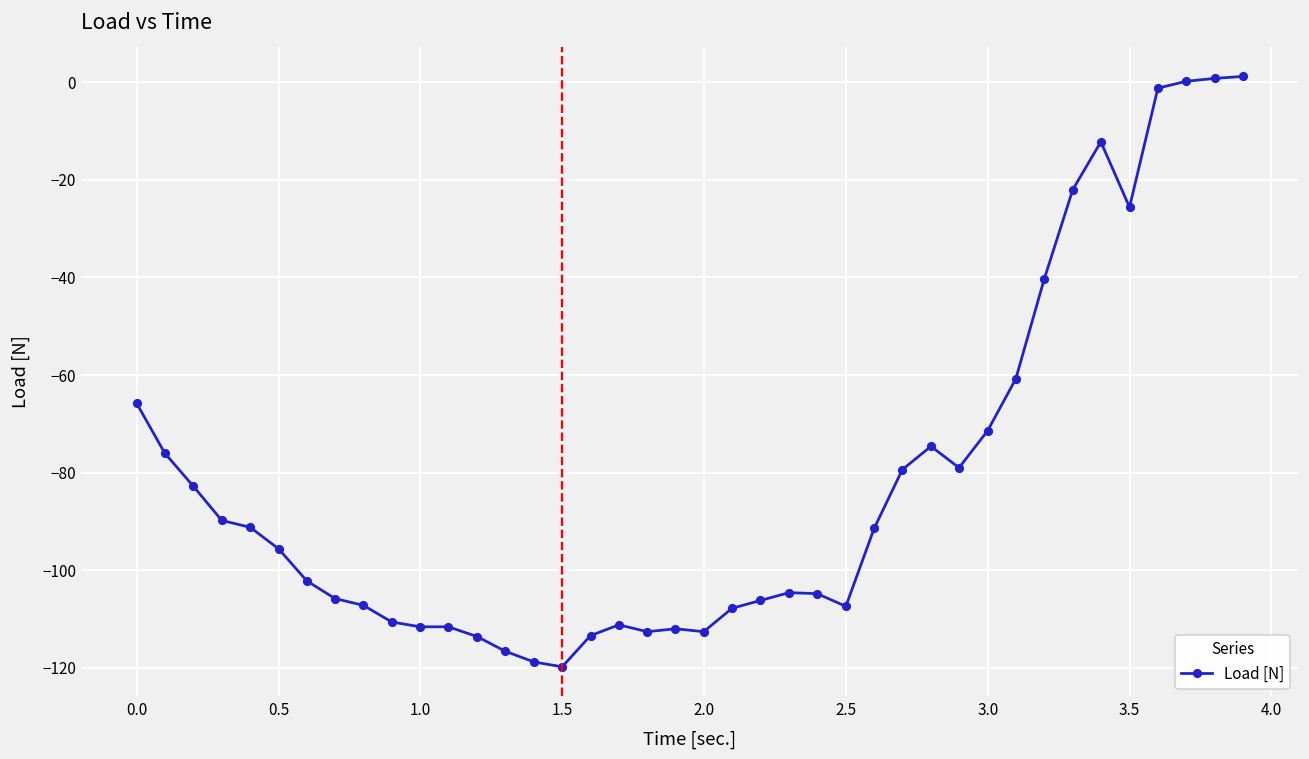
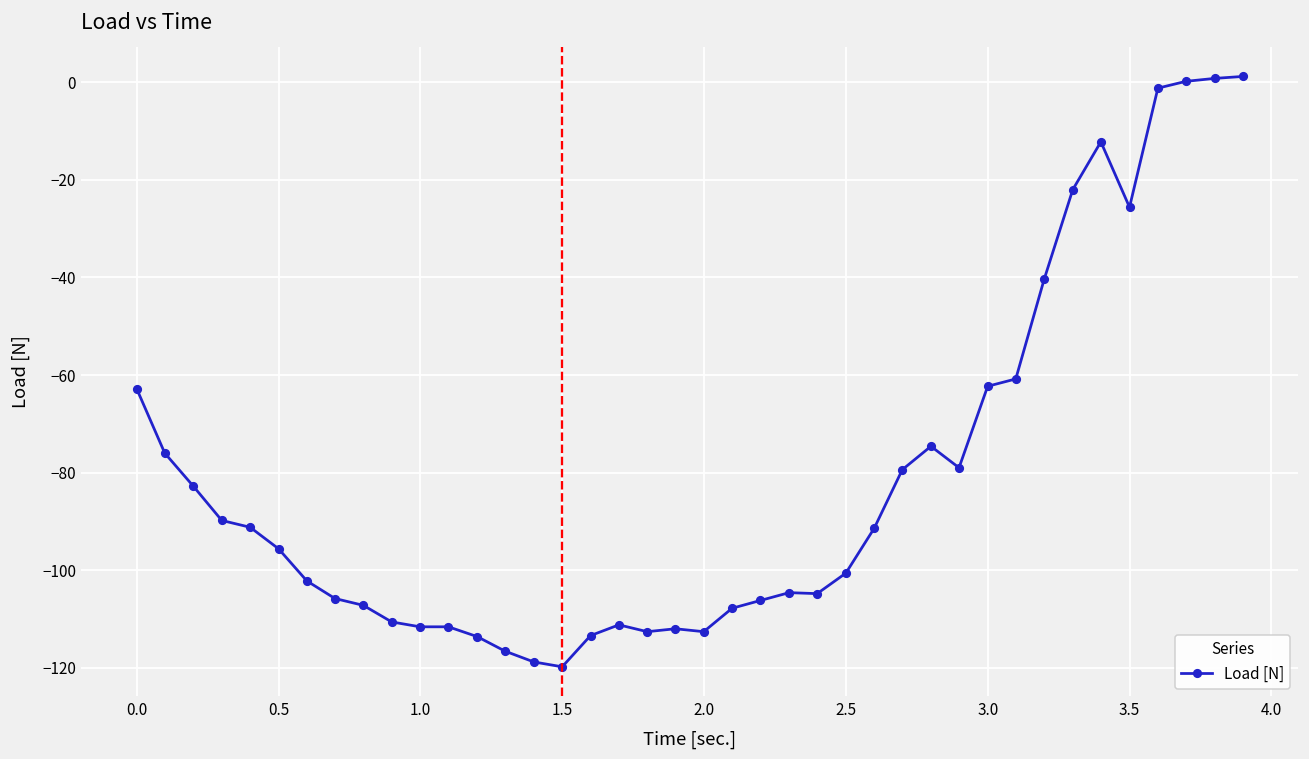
0.0: -66 -> -63
2.5: -107 -> -101
3.0: -71 -> -62
